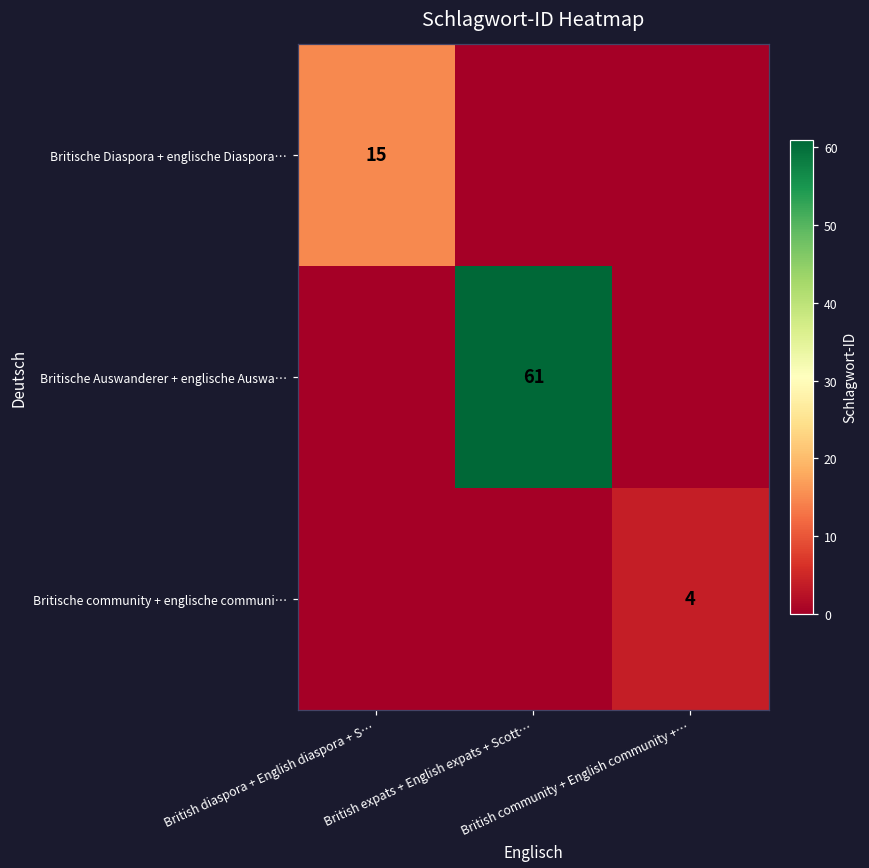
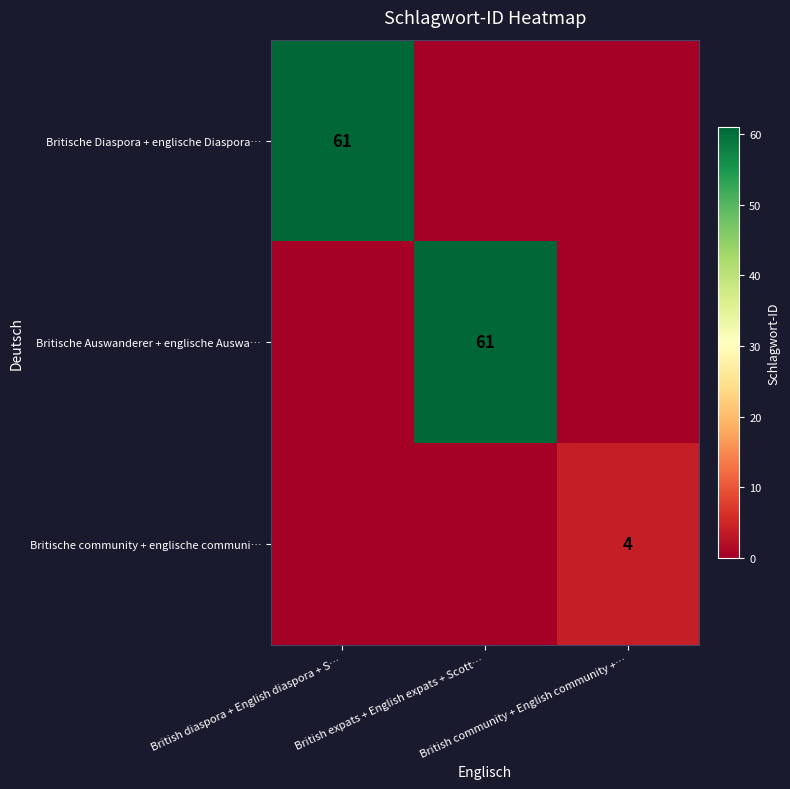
Britische Diaspora + englische Diaspora…, British diaspora + English diaspora + S…: 15 -> 61
